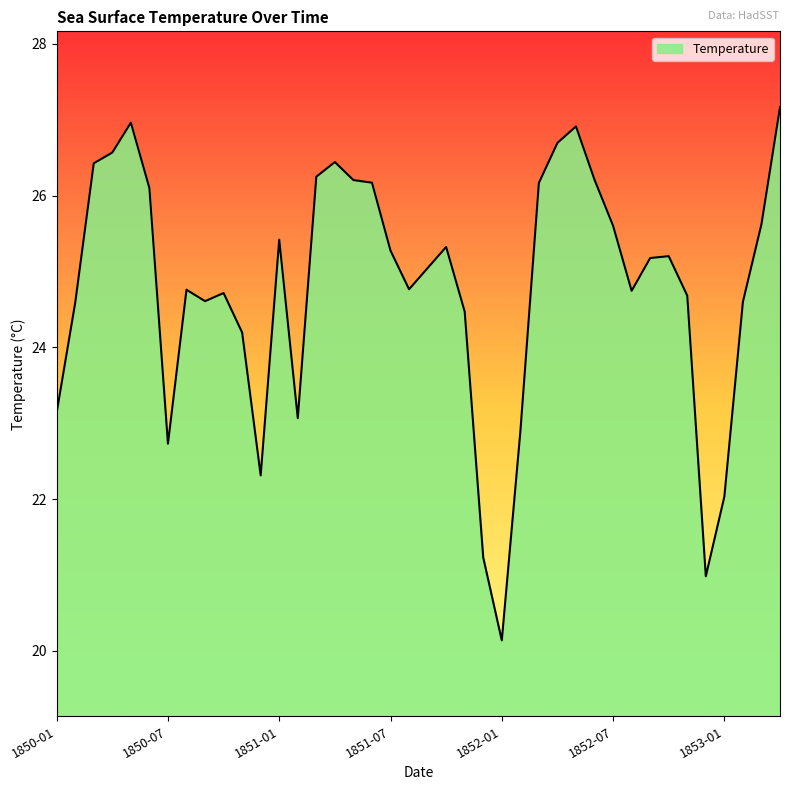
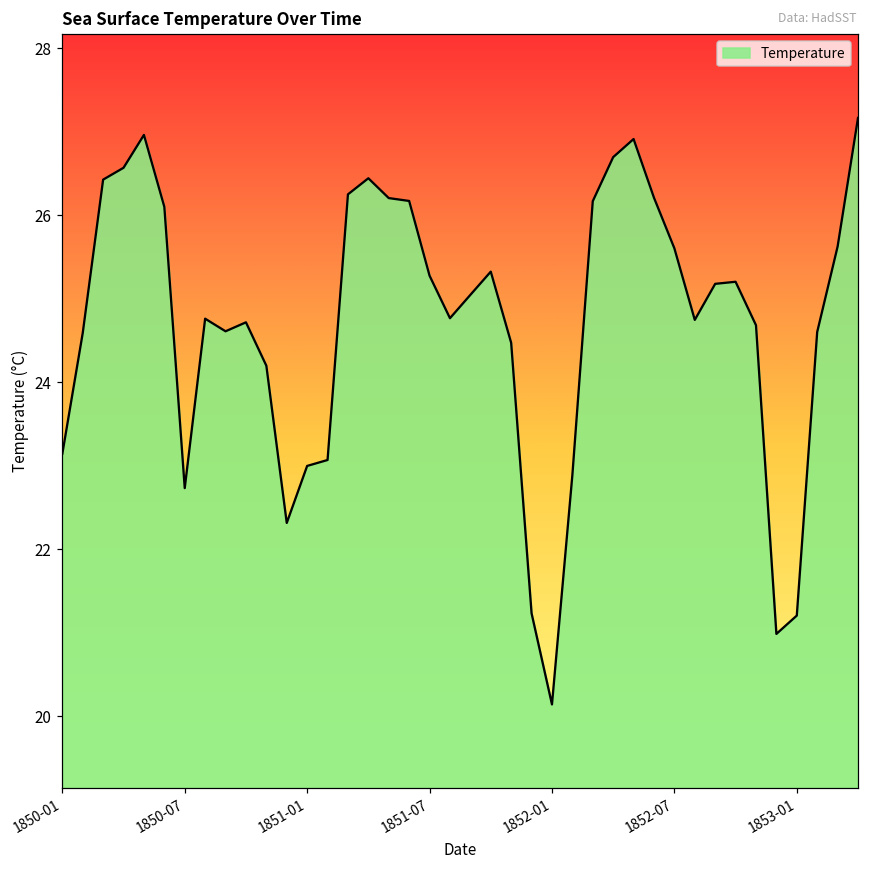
1851-01: 25.4 -> 23.0
1853-01: 22.0 -> 21.2
